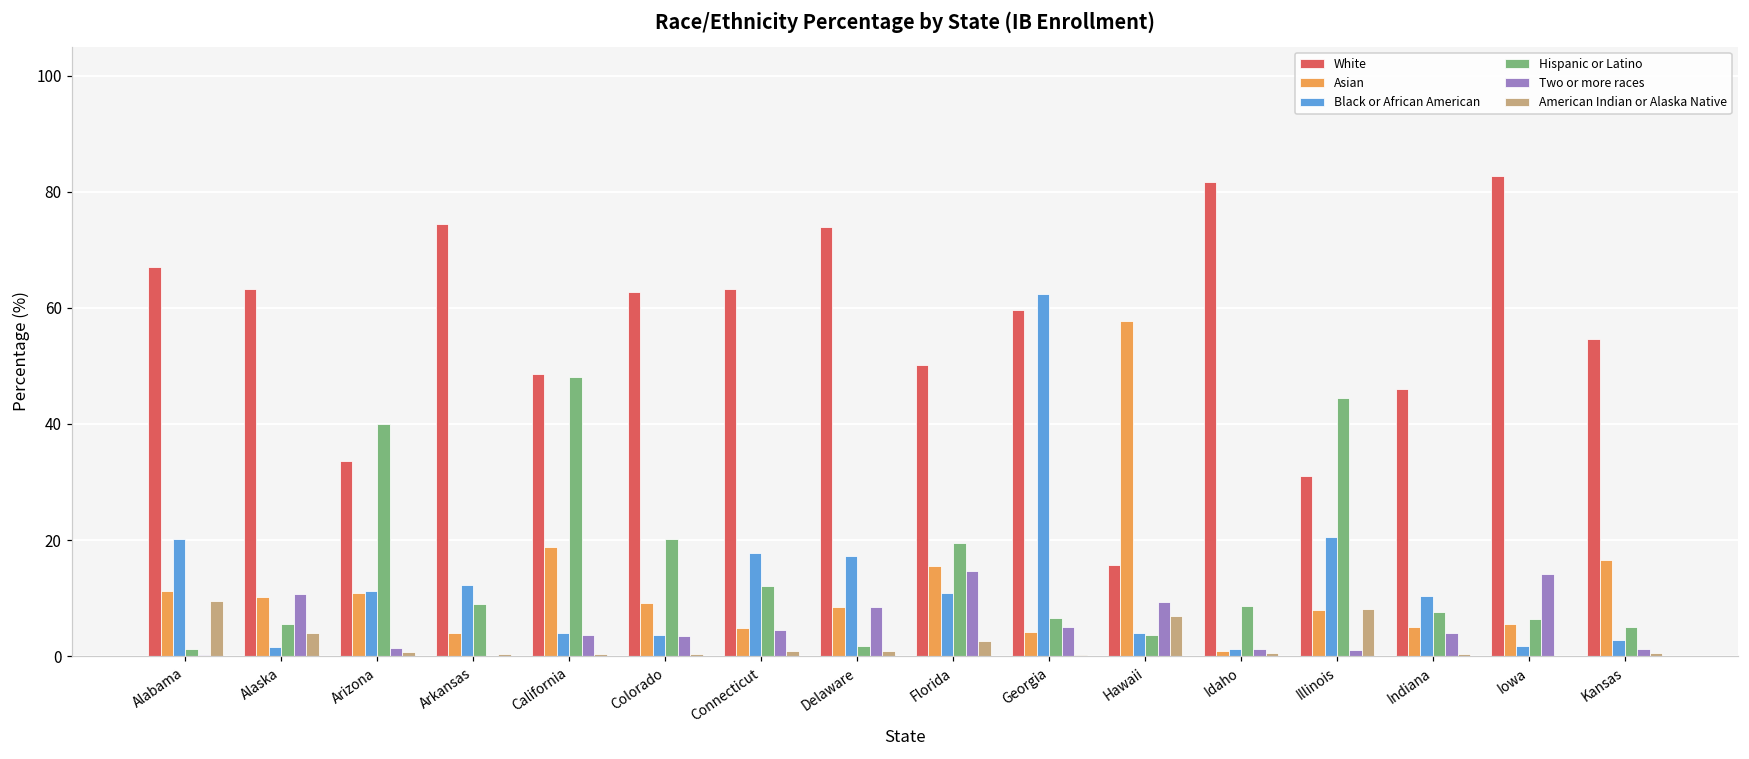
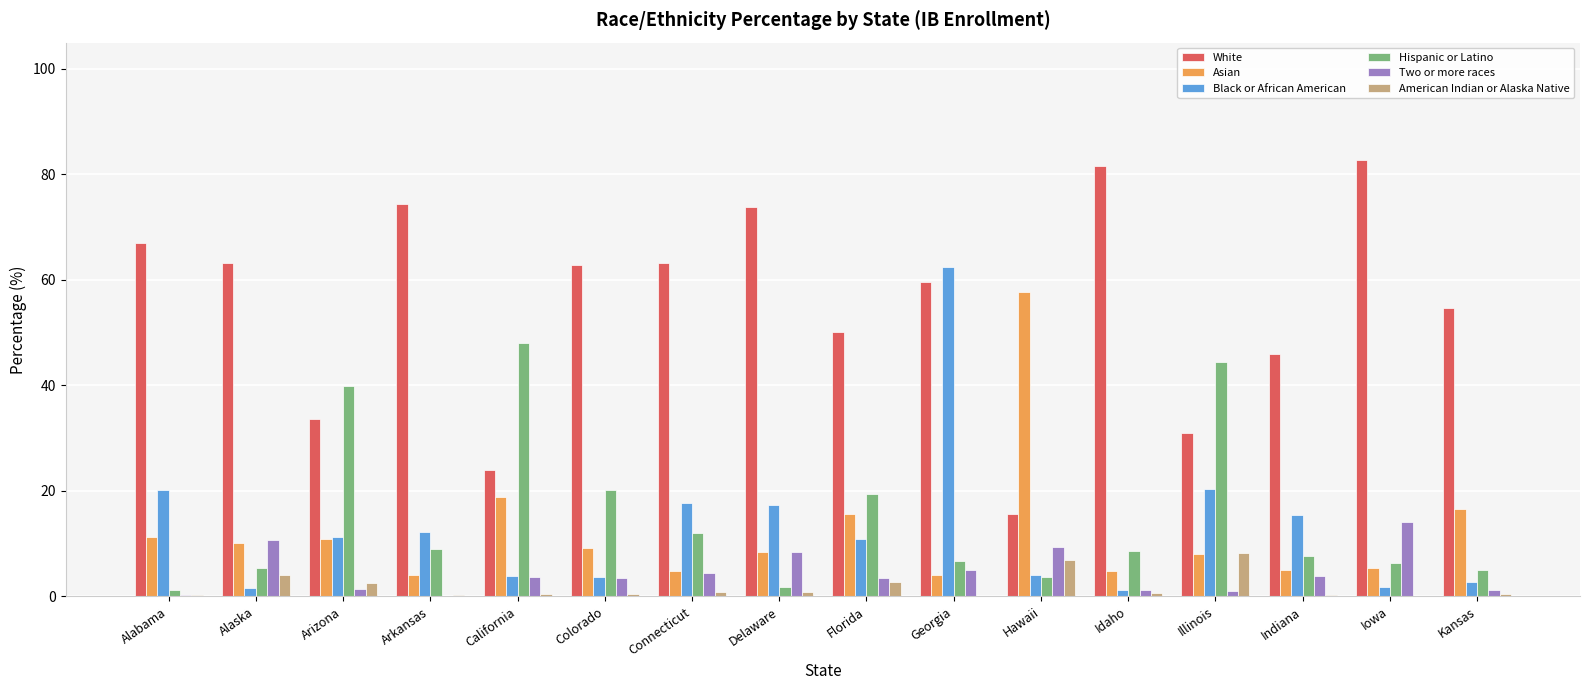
American Indian or Alaska Native, Alabama: 9 -> 0
American Indian or Alaska Native, Arizona: 1 -> 2
White, California: 49 -> 24
Two or more races, Florida: 15 -> 3
Asian, Idaho: 1 -> 5
Black or African American, Indiana: 10 -> 15
